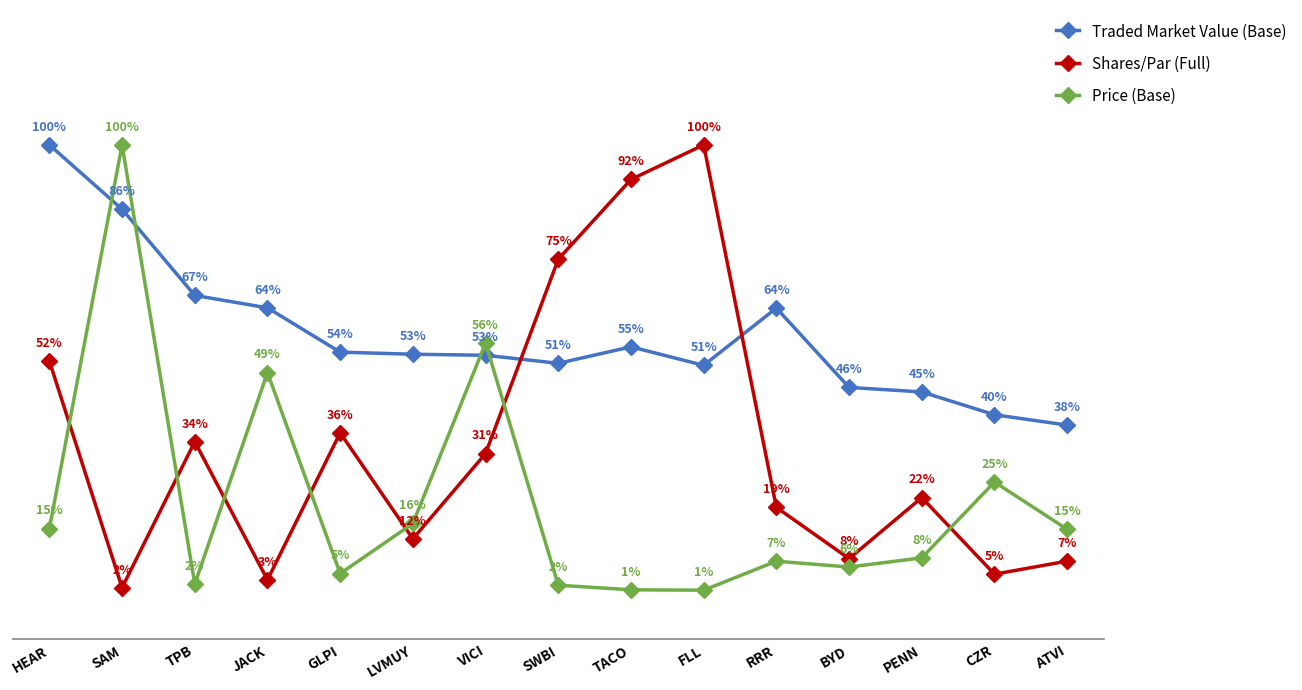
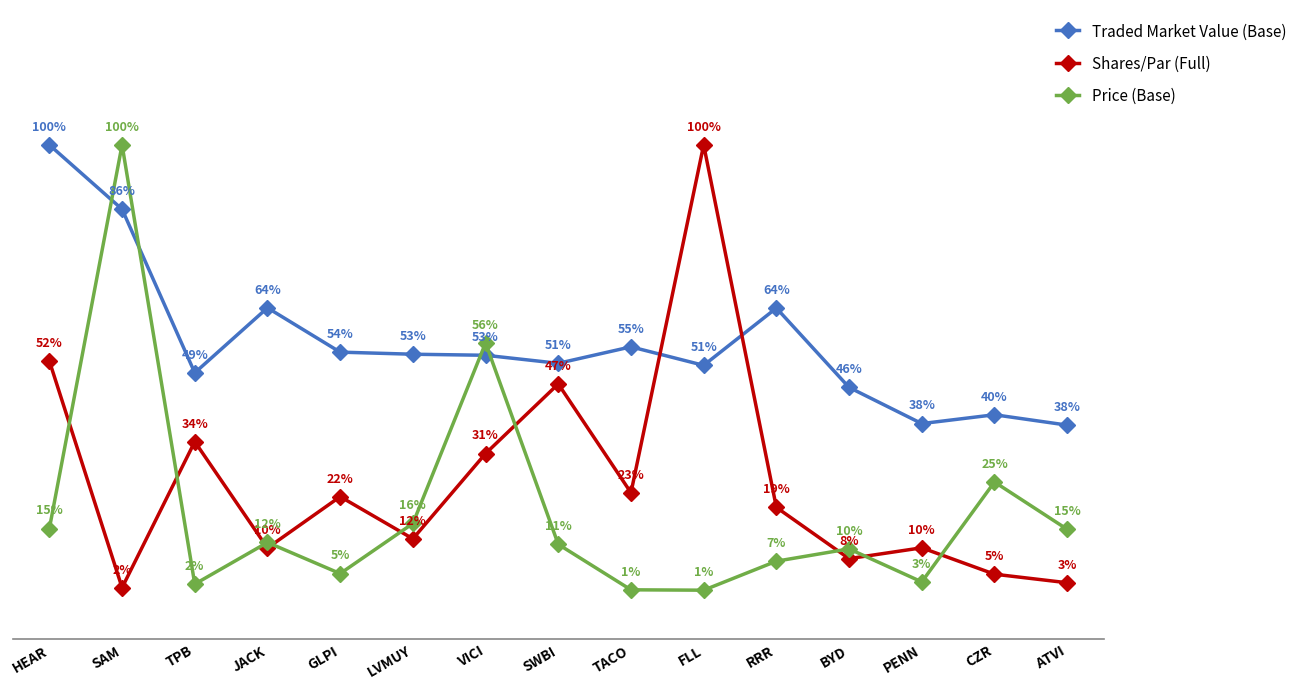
Traded Market Value (Base), TPB: 67% -> 49%
Shares/Par (Full), JACK: 3% -> 10%
Price (Base), JACK: 49% -> 12%
Shares/Par (Full), GLPI: 36% -> 22%
Shares/Par (Full), SWBI: 75% -> 47%
Price (Base), SWBI: 2% -> 11%
Shares/Par (Full), TACO: 92% -> 23%
Price (Base), BYD: 6% -> 10%
Traded Market Value (Base), PENN: 45% -> 38%
Shares/Par (Full), PENN: 22% -> 10%
Price (Base), PENN: 8% -> 3%
Shares/Par (Full), ATVI: 7% -> 3%
